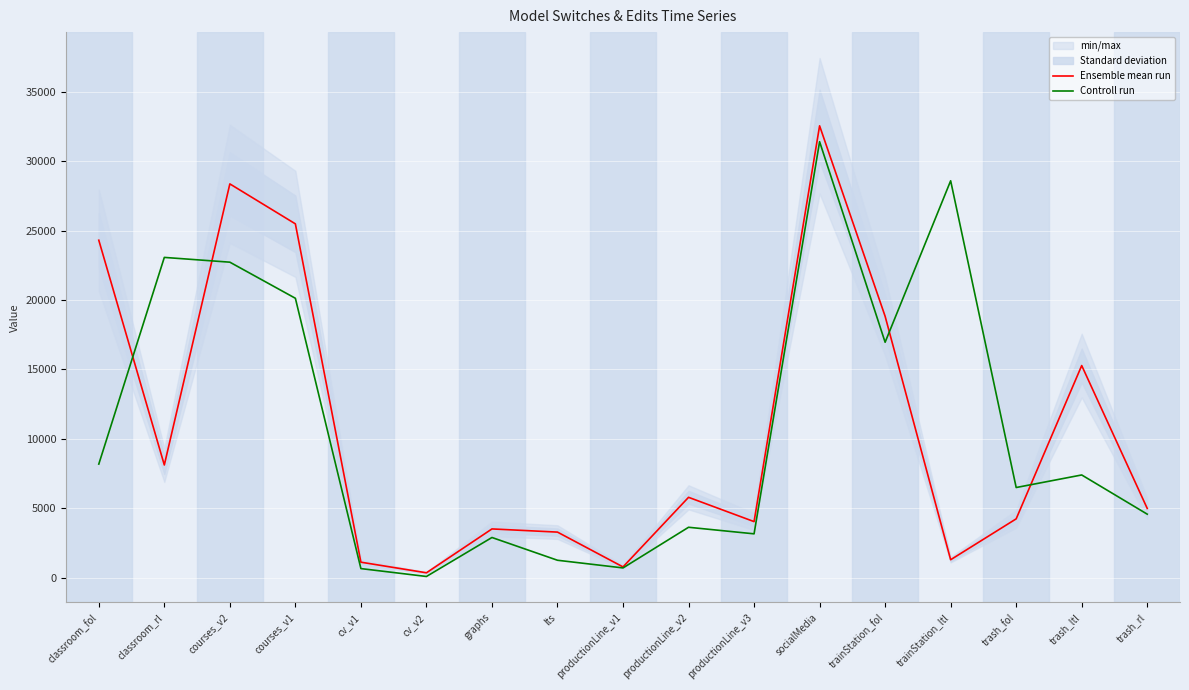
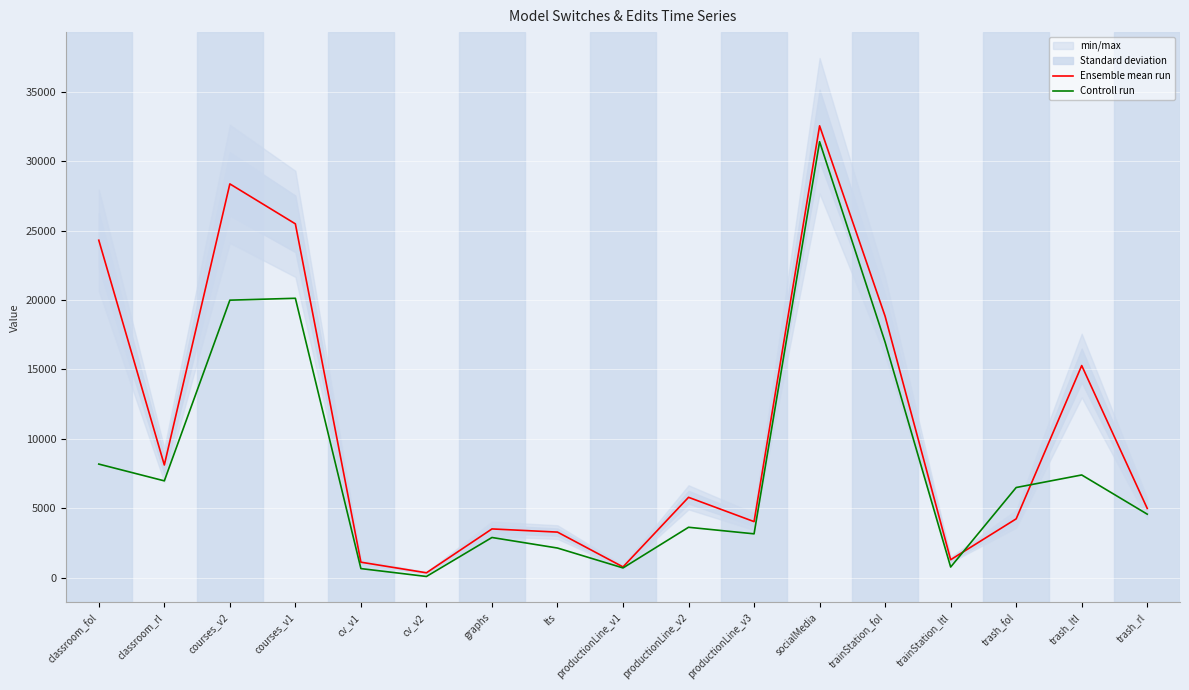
Controll run, classroom_rl: 23100 -> 7000
Controll run, courses_v2: 22700 -> 20000
Controll run, lts: 1300 -> 2100
Controll run, trainStation_ltl: 28600 -> 800
